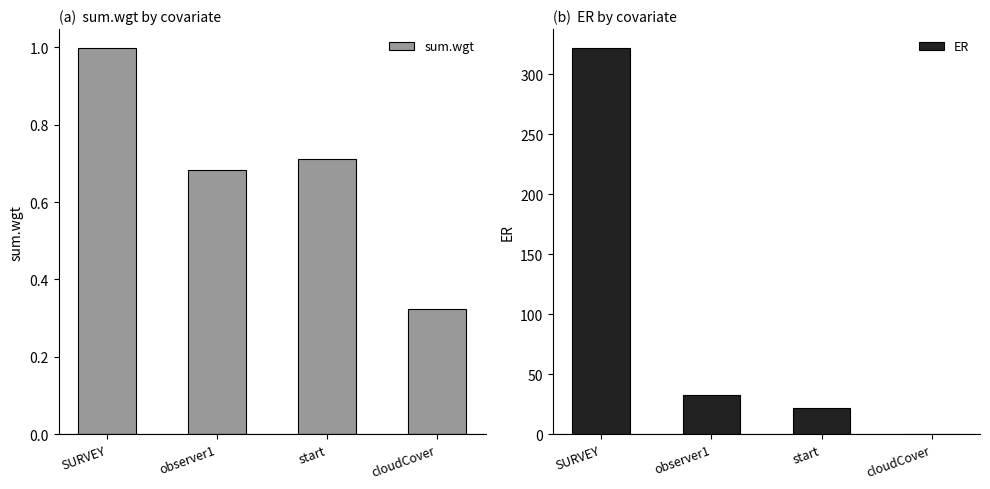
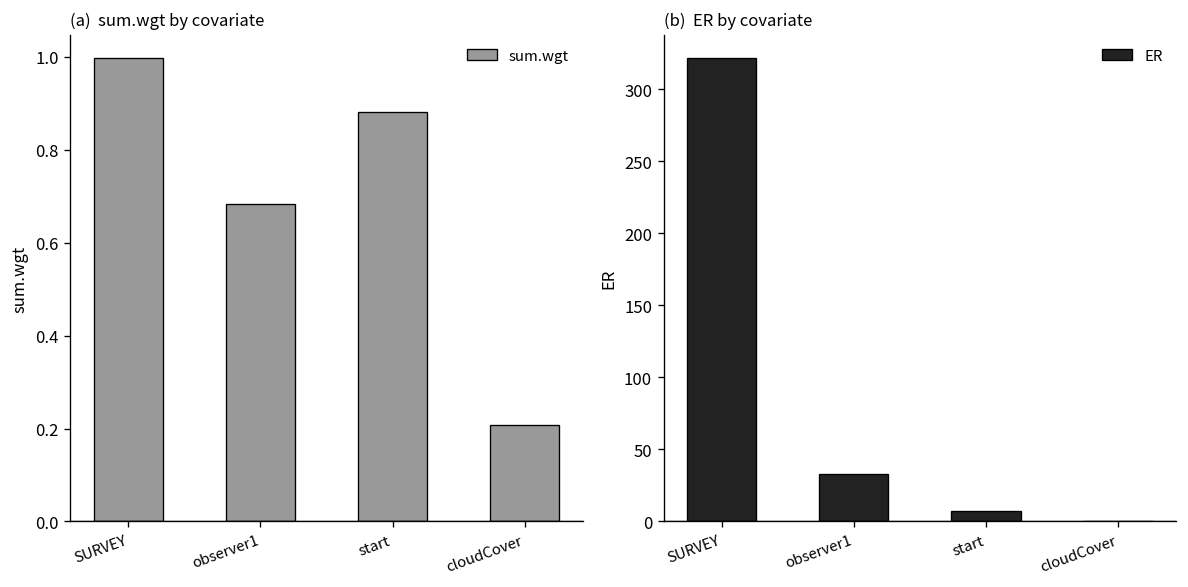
(a) sum.wgt by covariate, start: 0.71 -> 0.88
(a) sum.wgt by covariate, cloudCover: 0.32 -> 0.21
(b) ER by covariate, start: 22 -> 7
